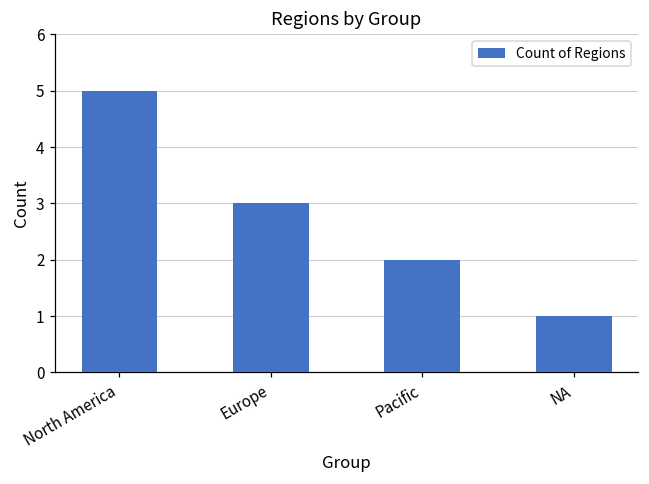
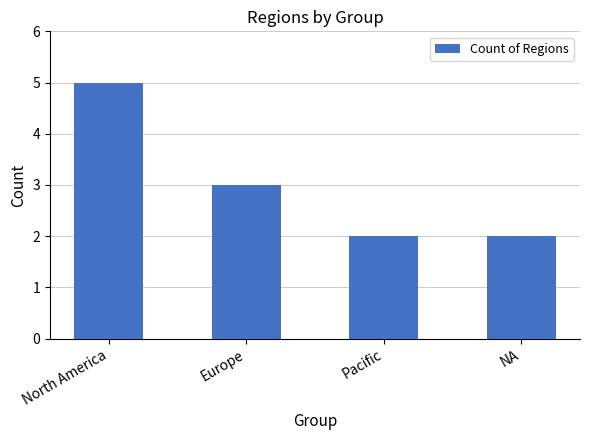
NA: 1 -> 2
